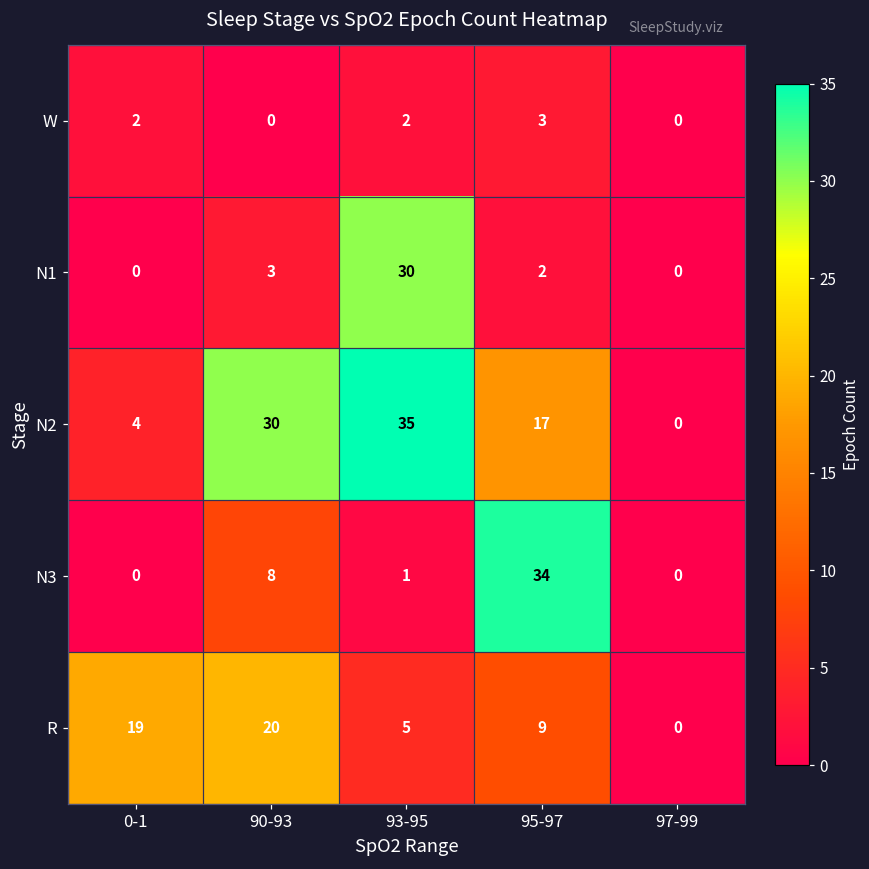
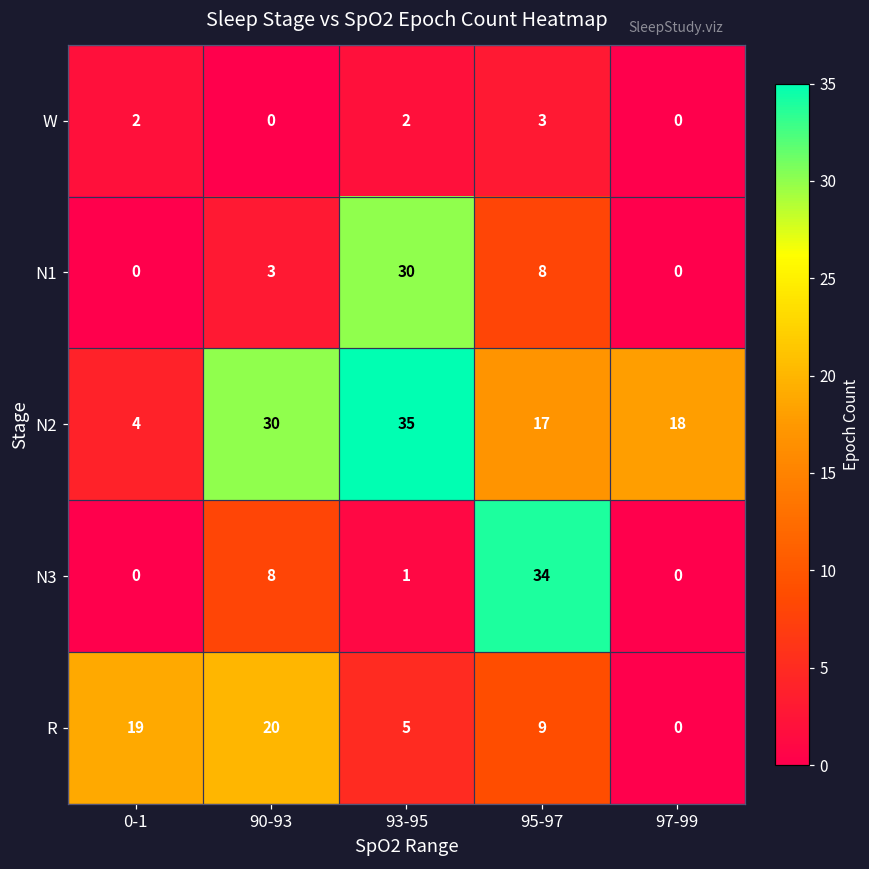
N1, 95-97: 2 -> 8
N2, 97-99: 0 -> 18
